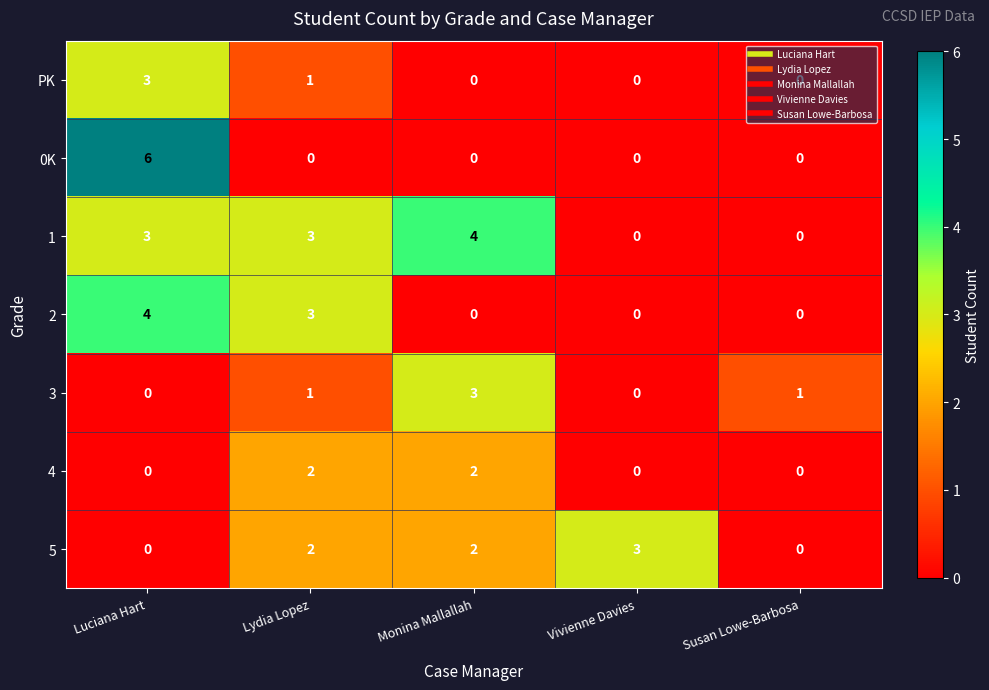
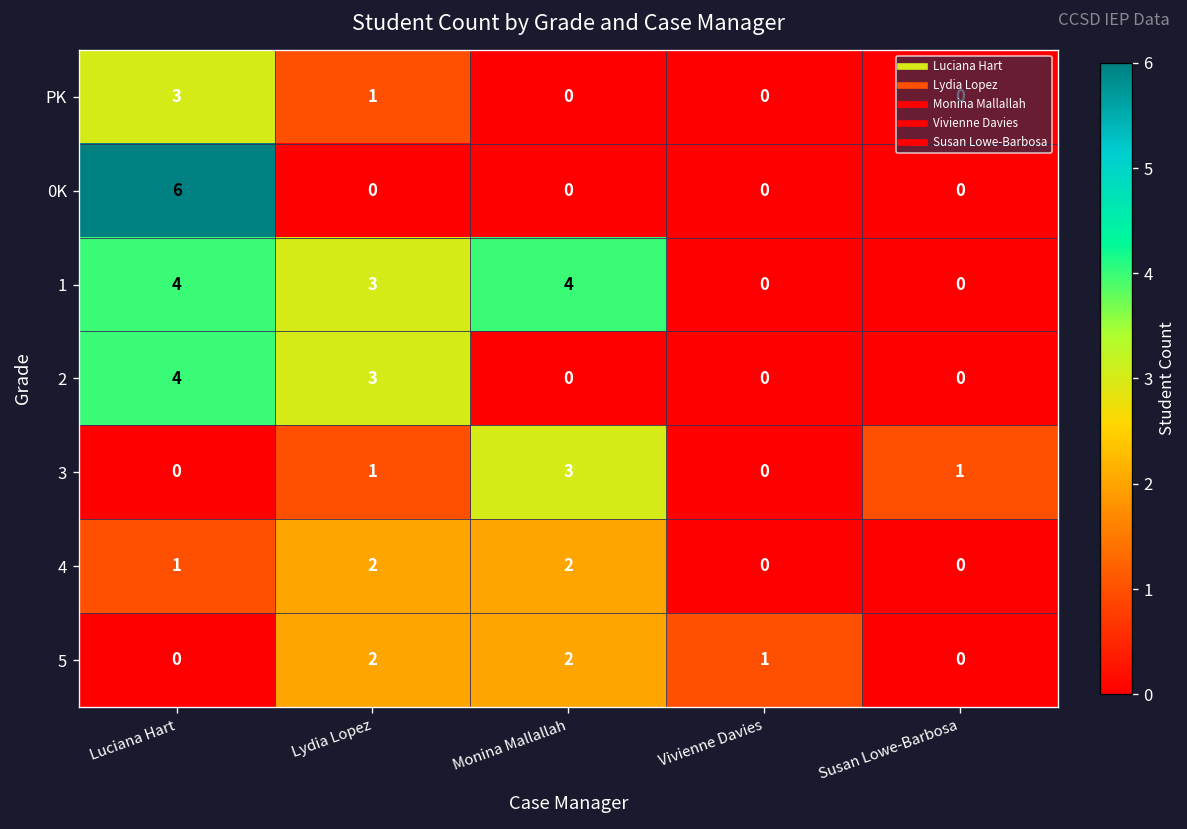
1, Luciana Hart: 3 -> 4
4, Luciana Hart: 0 -> 1
5, Vivienne Davies: 3 -> 1
